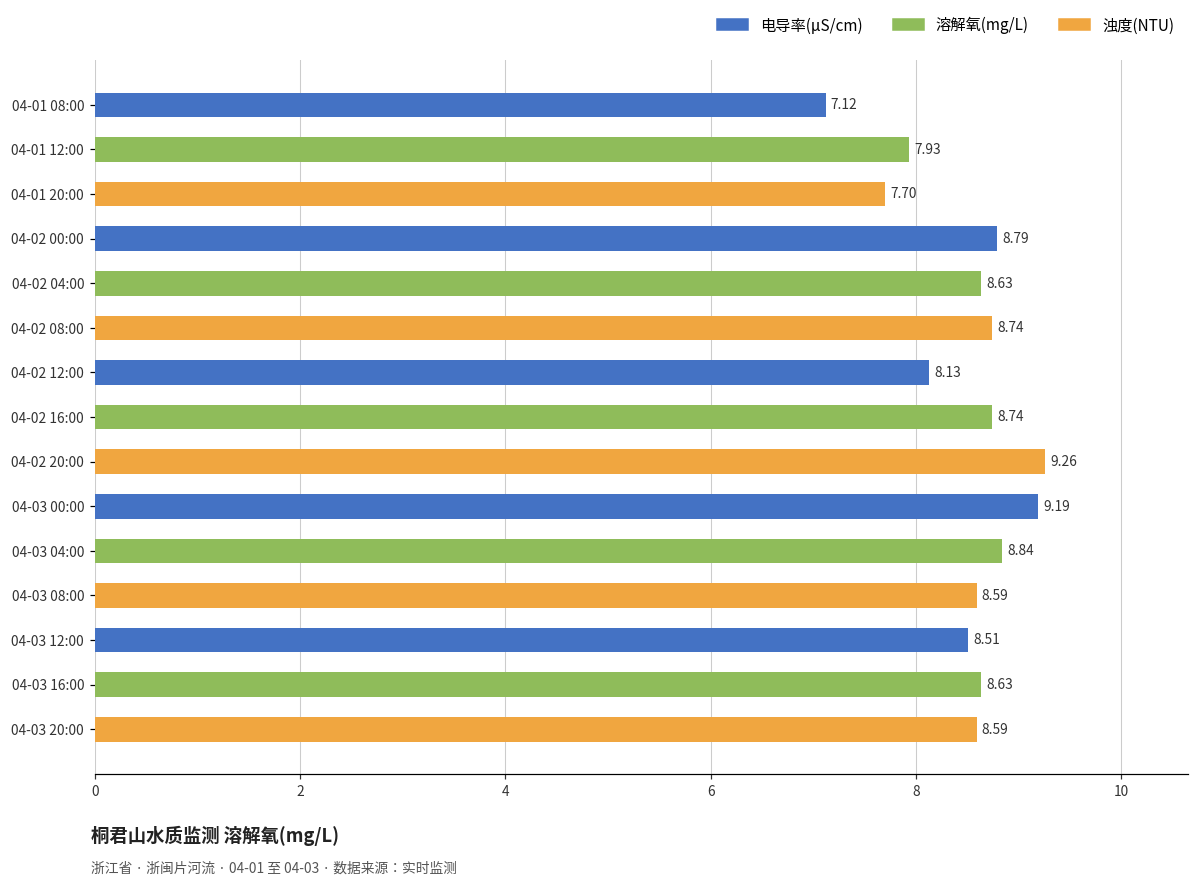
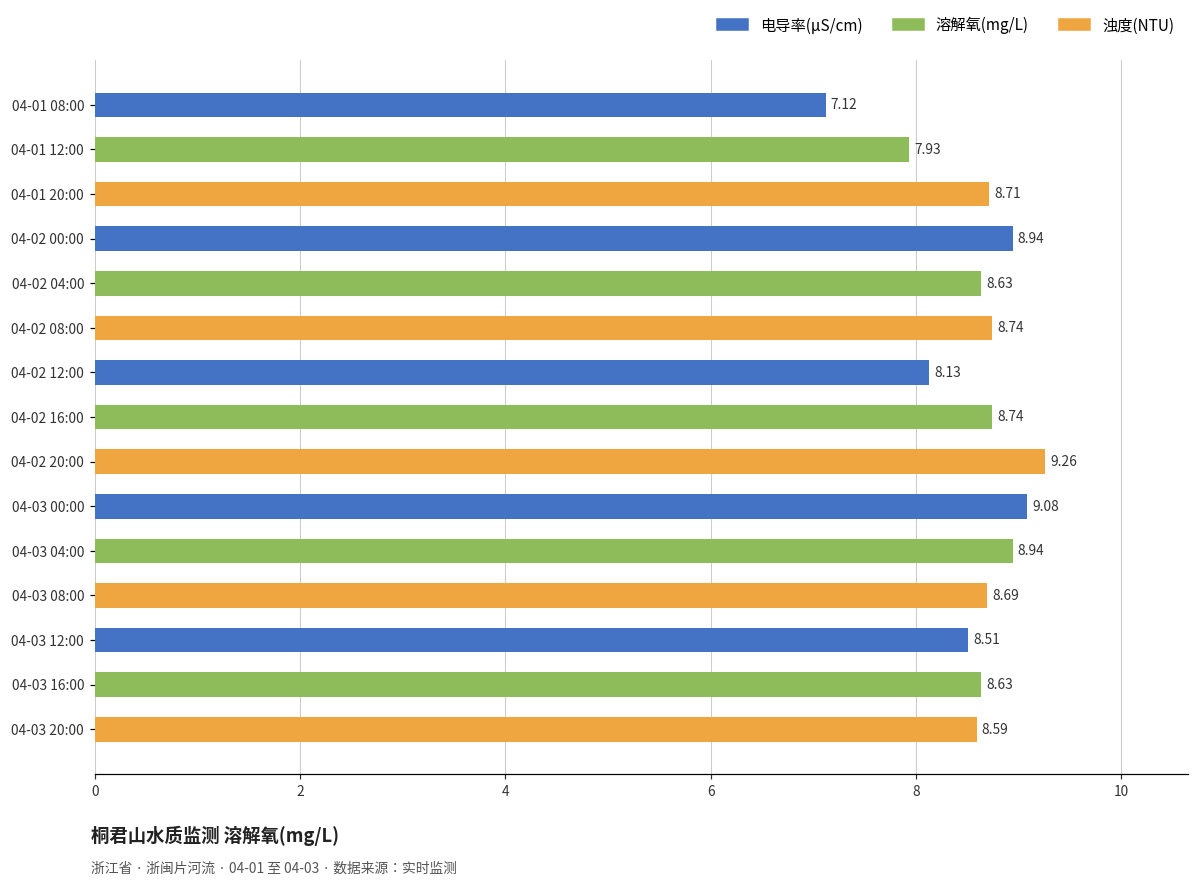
04-01 20:00: 7.70 -> 8.71
04-02 00:00: 8.79 -> 8.94
04-03 00:00: 9.19 -> 9.08
04-03 04:00: 8.84 -> 8.94
04-03 08:00: 8.59 -> 8.69
